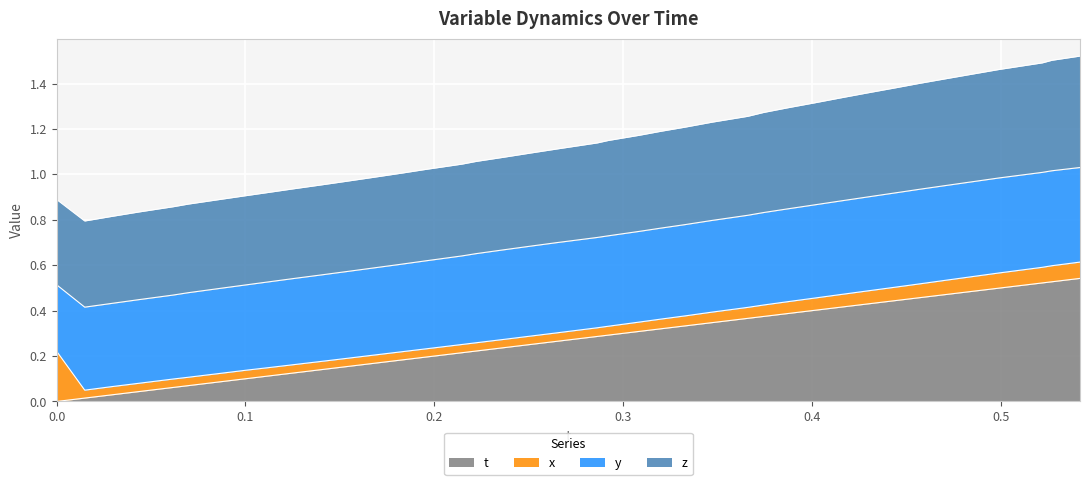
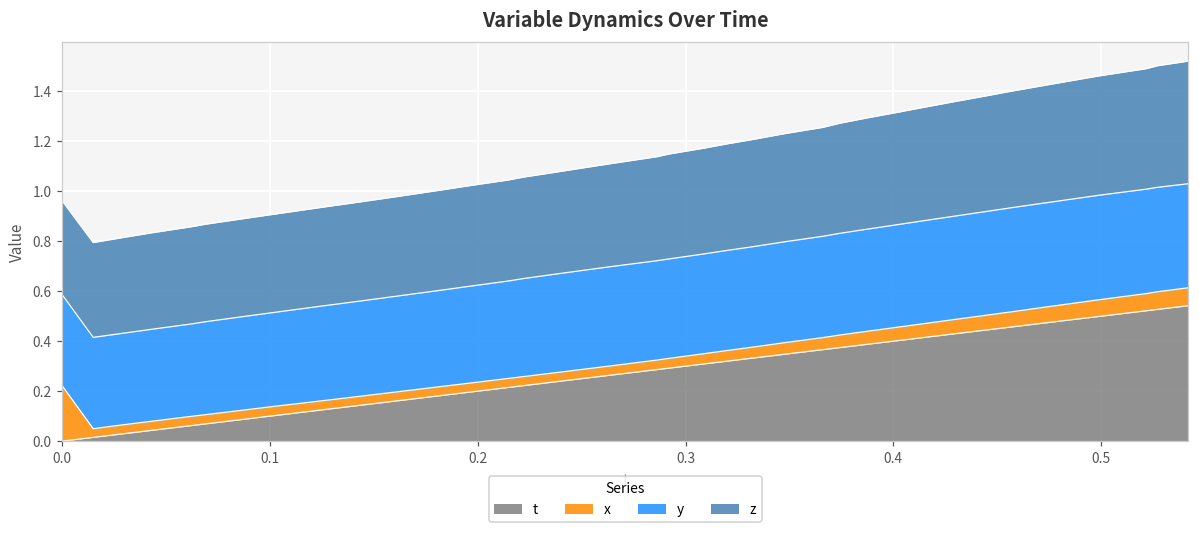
y, 0.0: 0.29 -> 0.36
